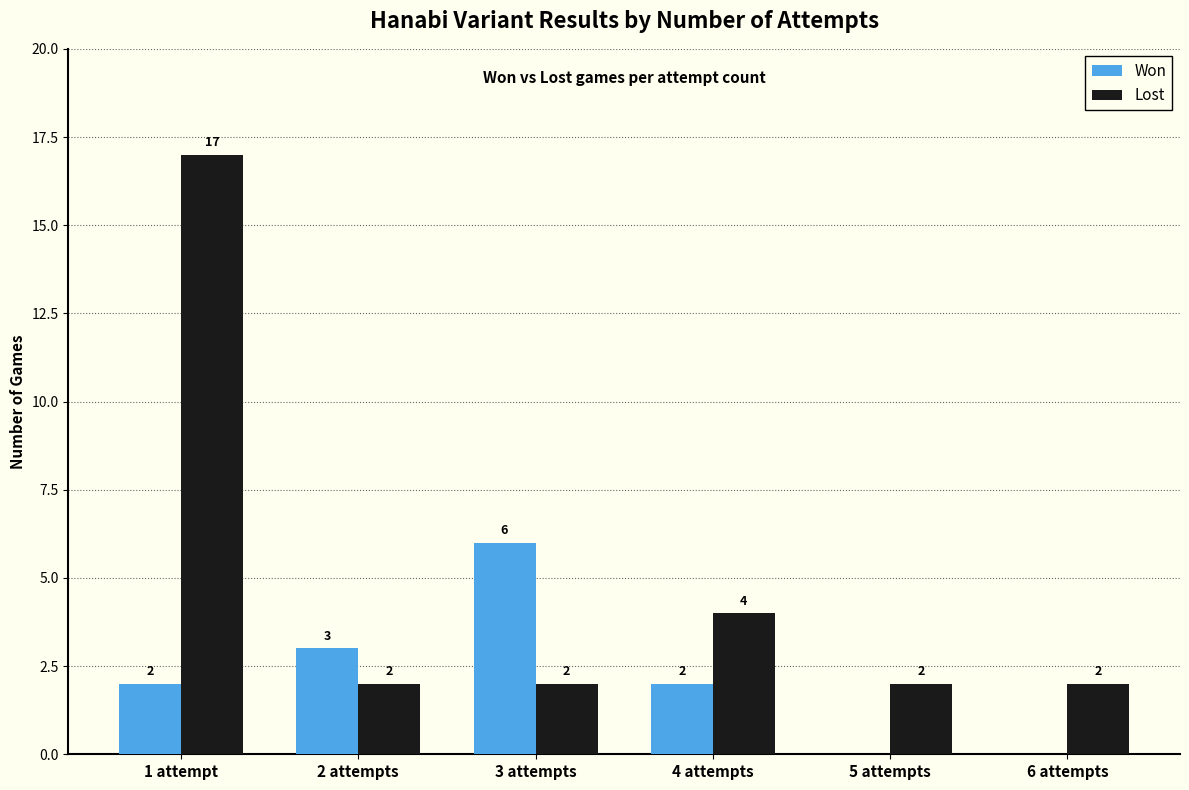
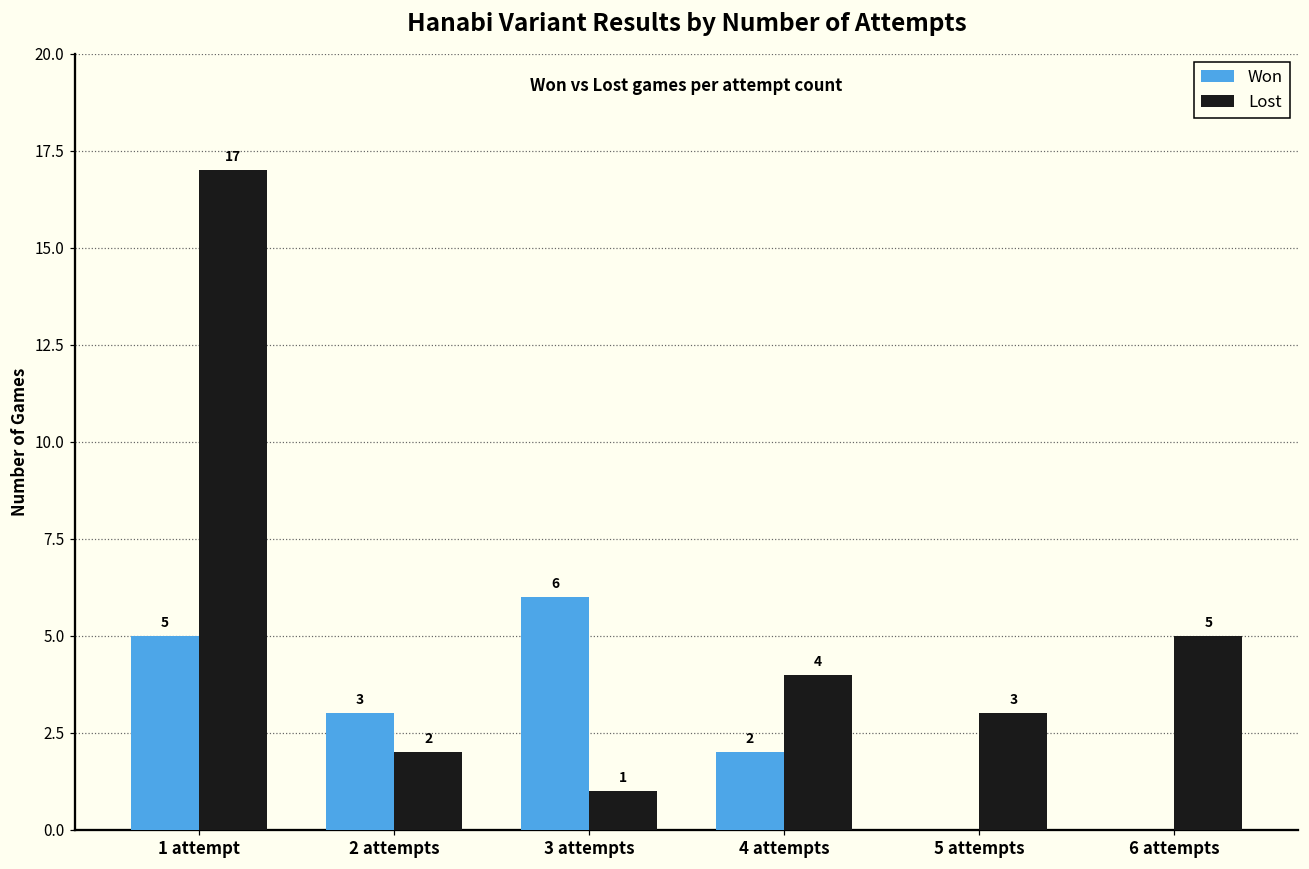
Won, 1 attempt: 2 -> 5
Lost, 3 attempts: 2 -> 1
Lost, 5 attempts: 2 -> 3
Lost, 6 attempts: 2 -> 5
